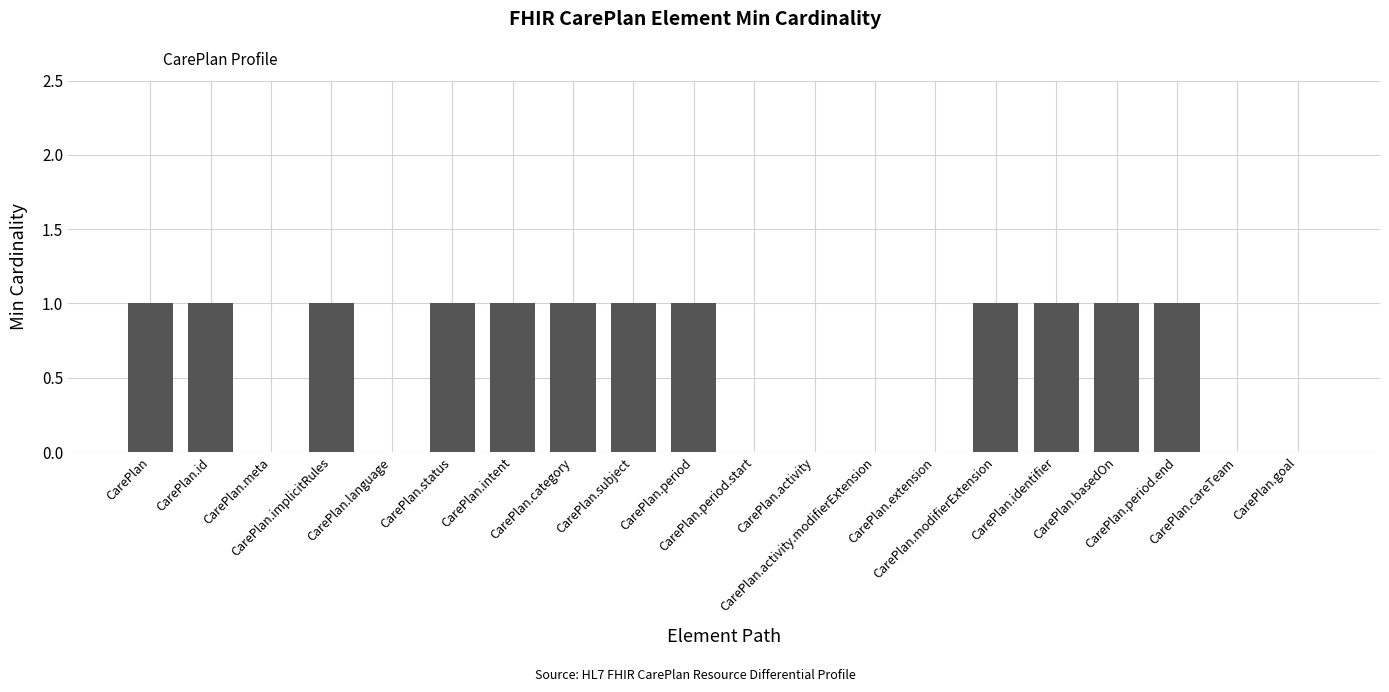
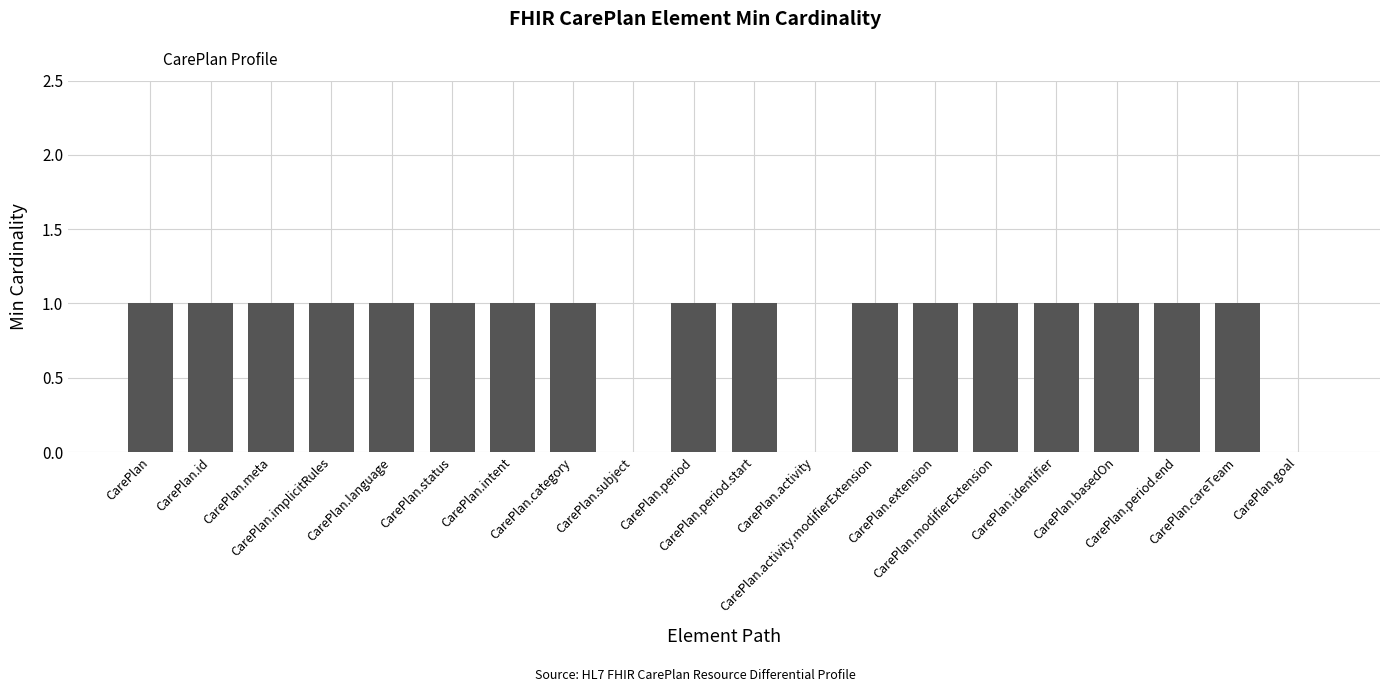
CarePlan.meta: 0 -> 1
CarePlan.language: 0 -> 1
CarePlan.subject: 1 -> 0
CarePlan.period.start: 0 -> 1
CarePlan.activity.modifierExtension: 0 -> 1
CarePlan.extension: 0 -> 1
CarePlan.careTeam: 0 -> 1
